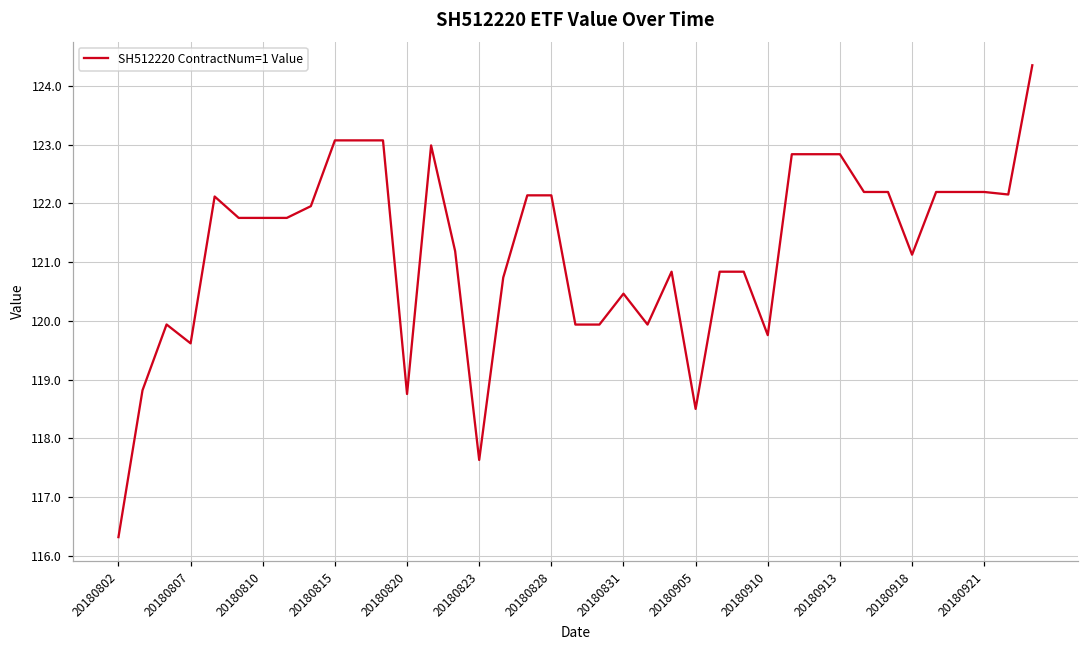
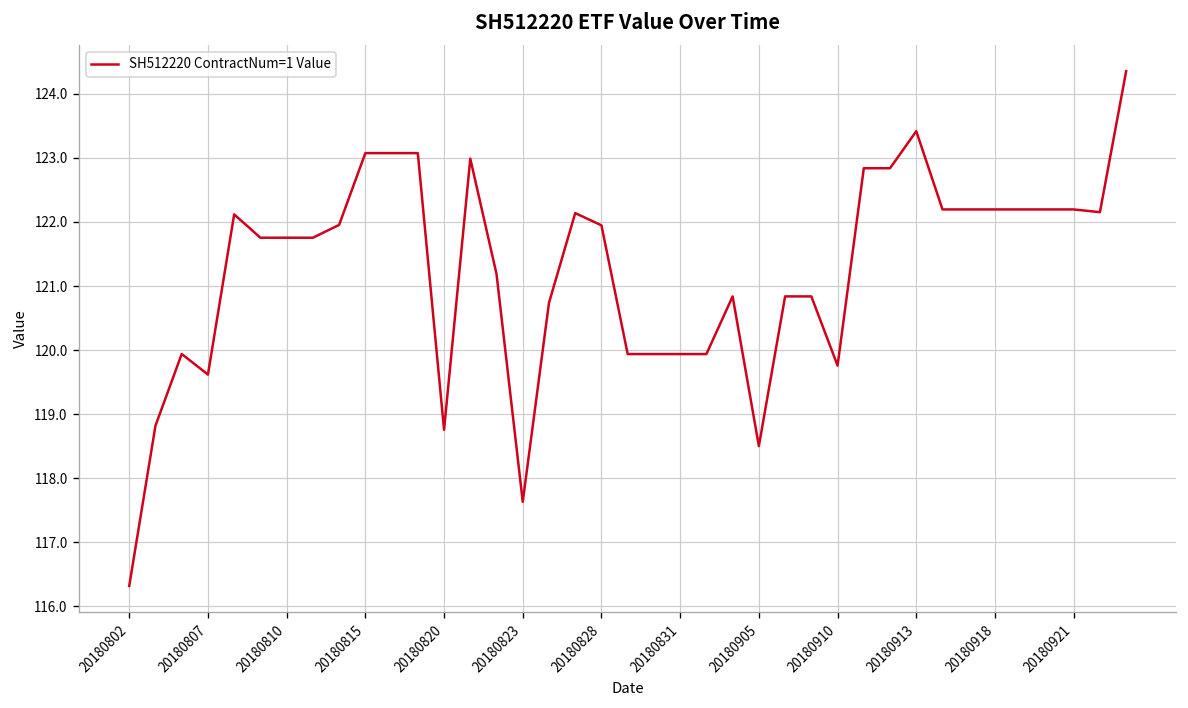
20180828: 122.1 -> 121.9
20180831: 120.5 -> 119.9
20180913: 122.8 -> 123.4
20180918: 121.1 -> 122.2
